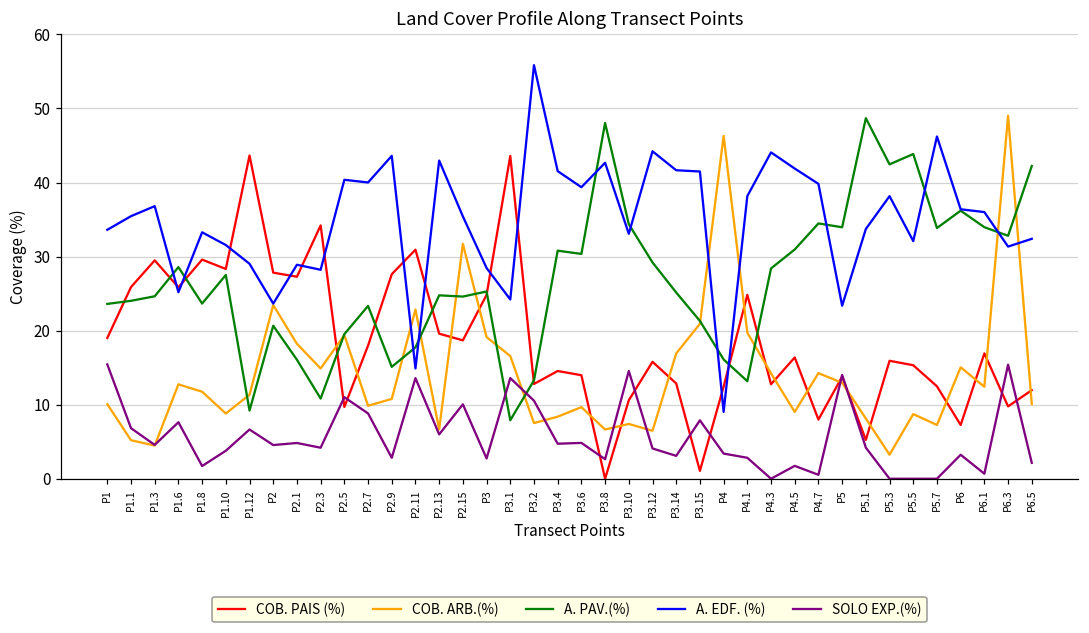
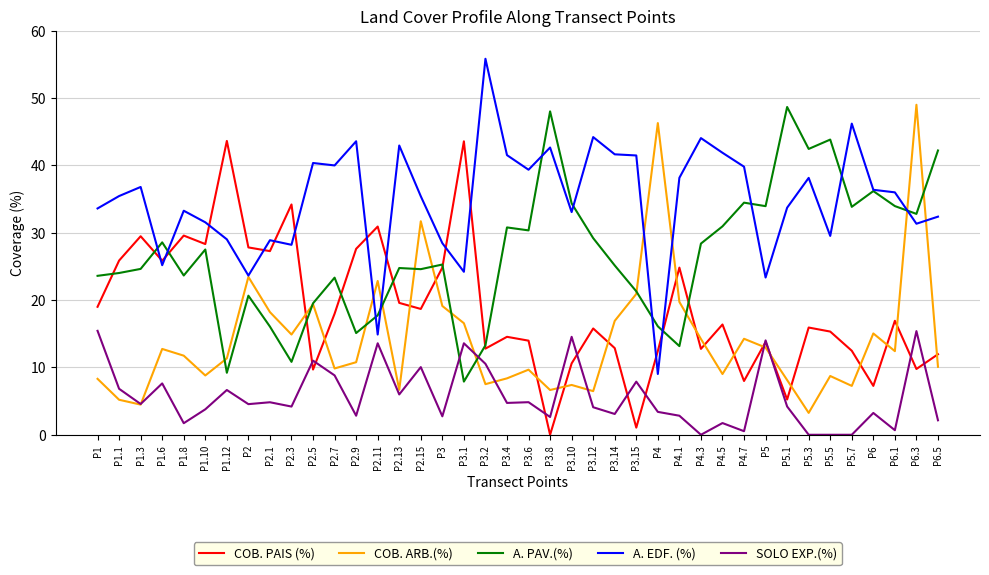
COB. ARB.(%), P1: 10 -> 8
A. EDF. (%), P5.5: 32 -> 30
